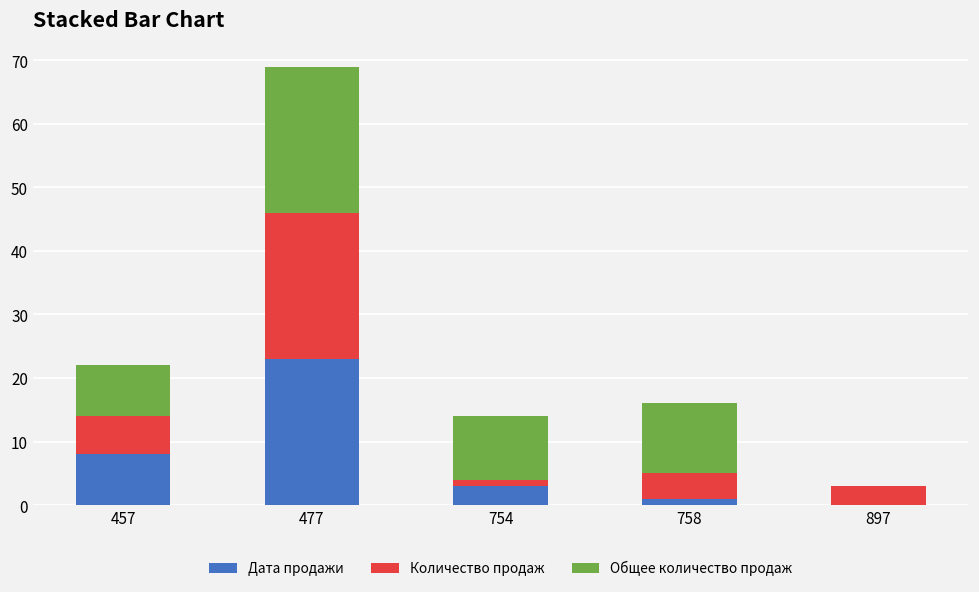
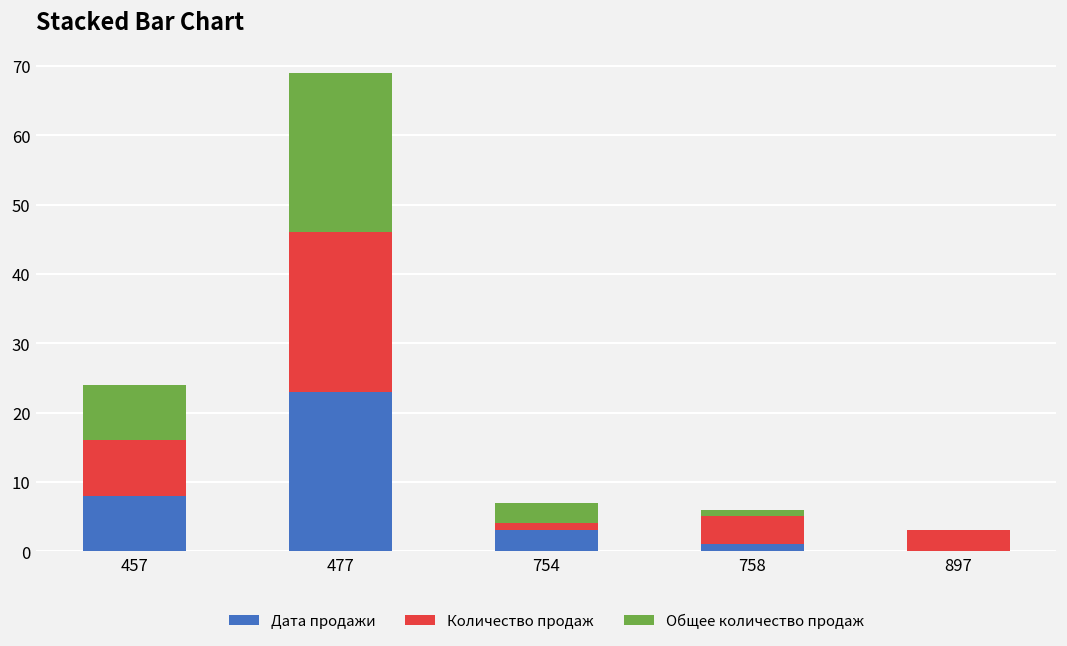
Количество продаж, 457: 6 -> 8
Общее количество продаж, 754: 10 -> 3
Общее количество продаж, 758: 11 -> 1
